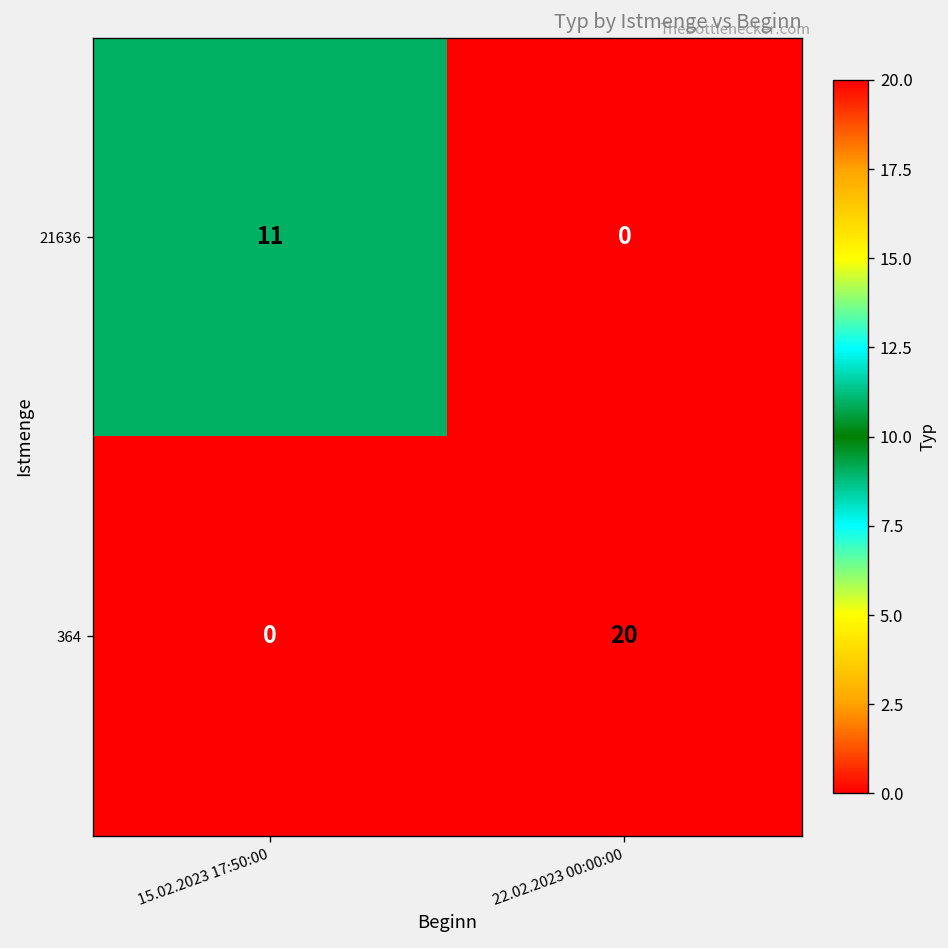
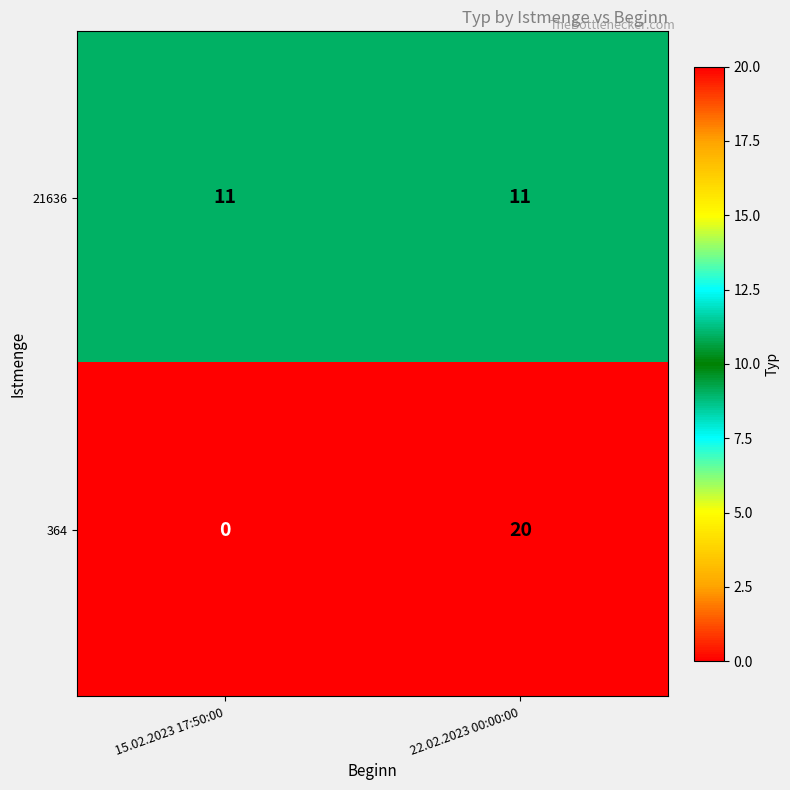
21636, 22.02.2023 00:00:00: 0 -> 11
